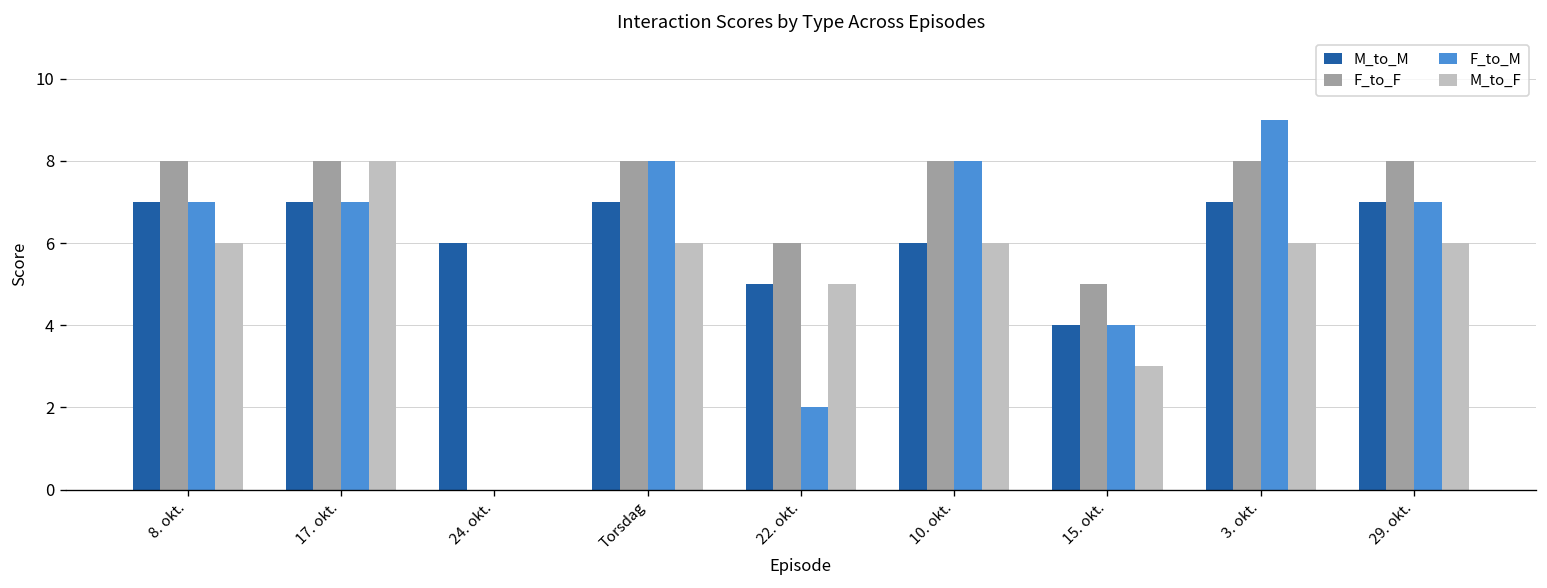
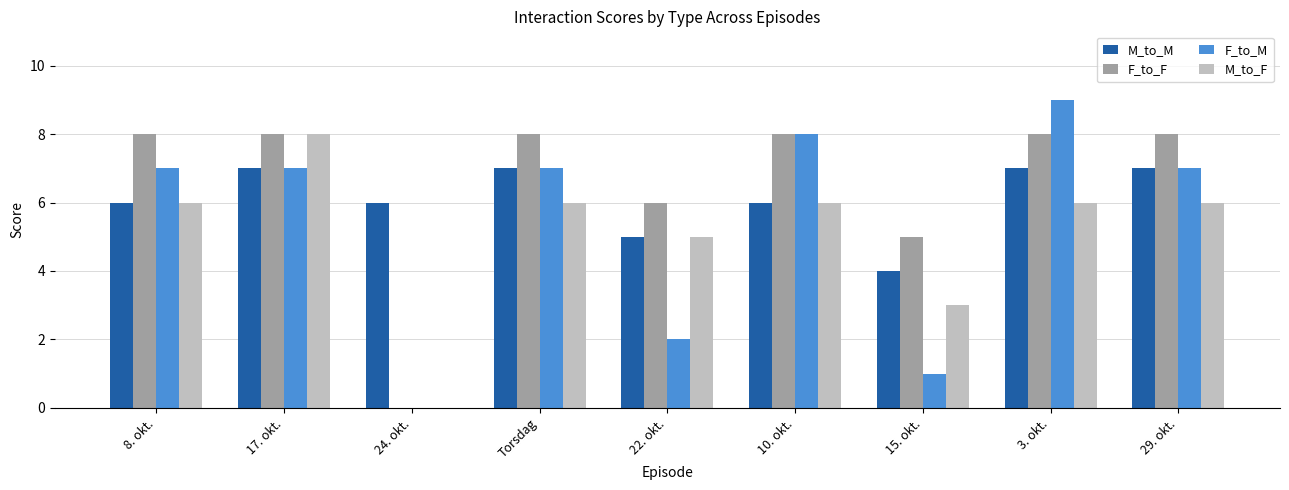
M_to_M, 8. okt.: 7 -> 6
F_to_M, Torsdag: 8 -> 7
F_to_M, 15. okt.: 4 -> 1
